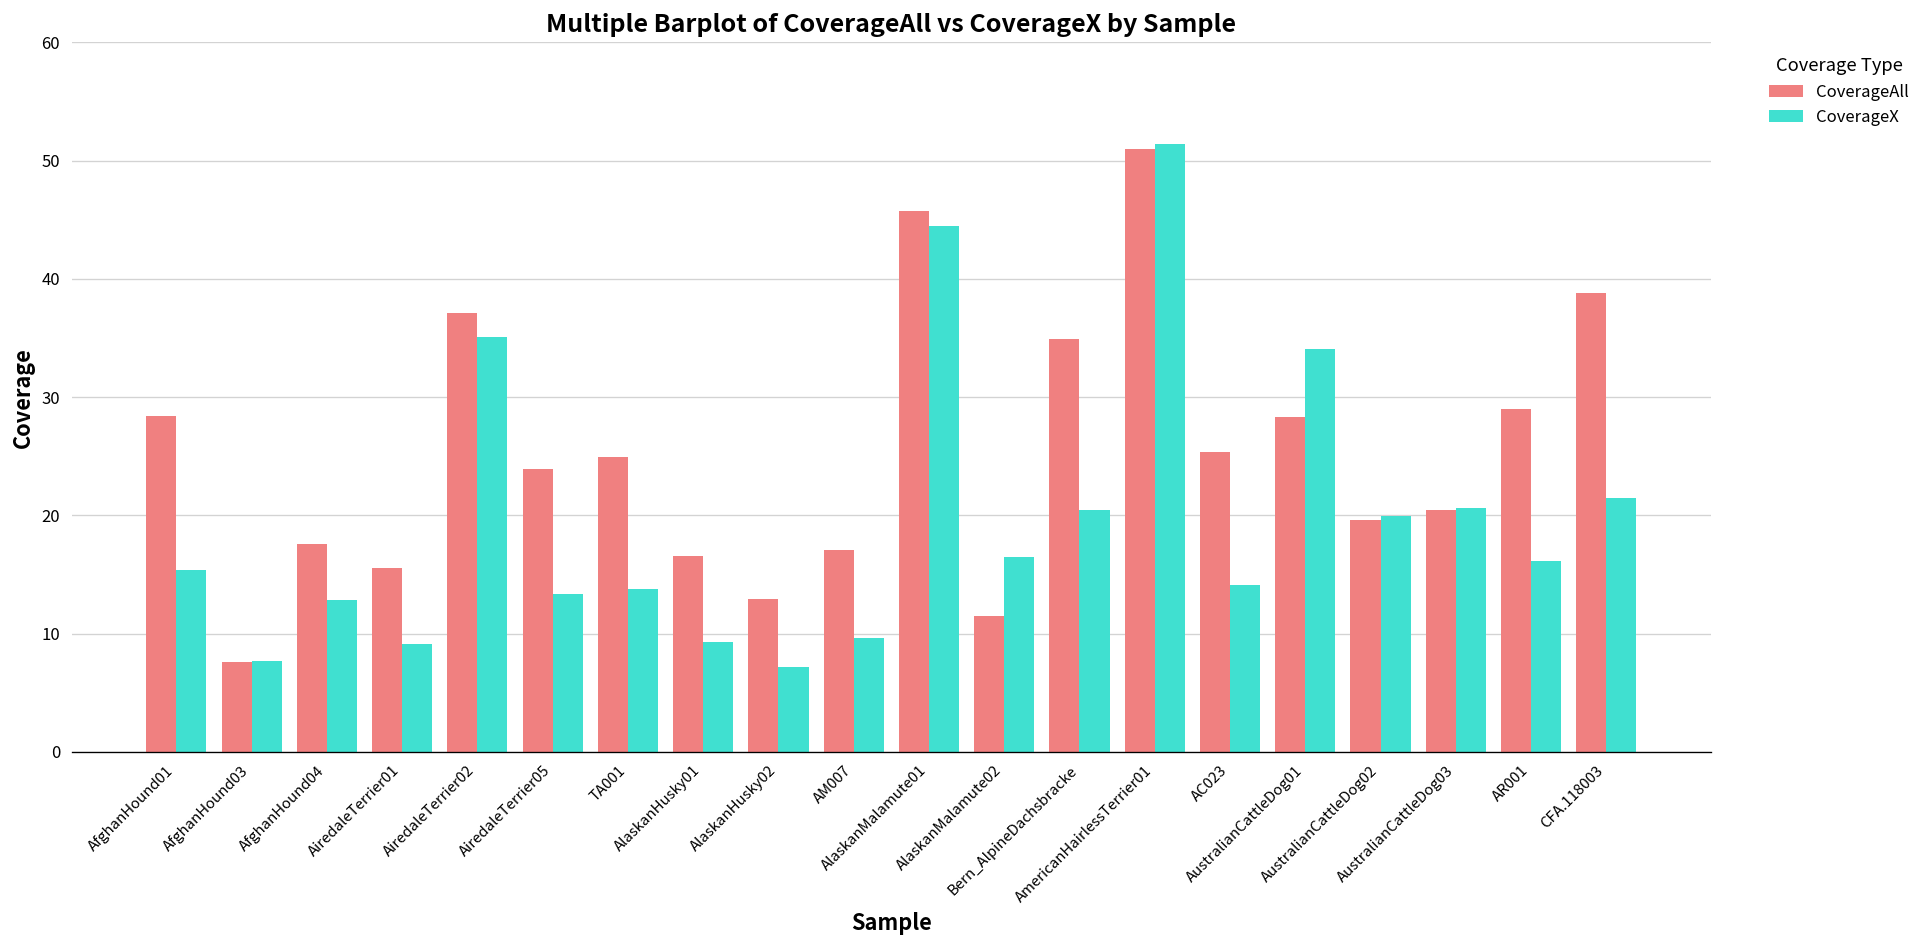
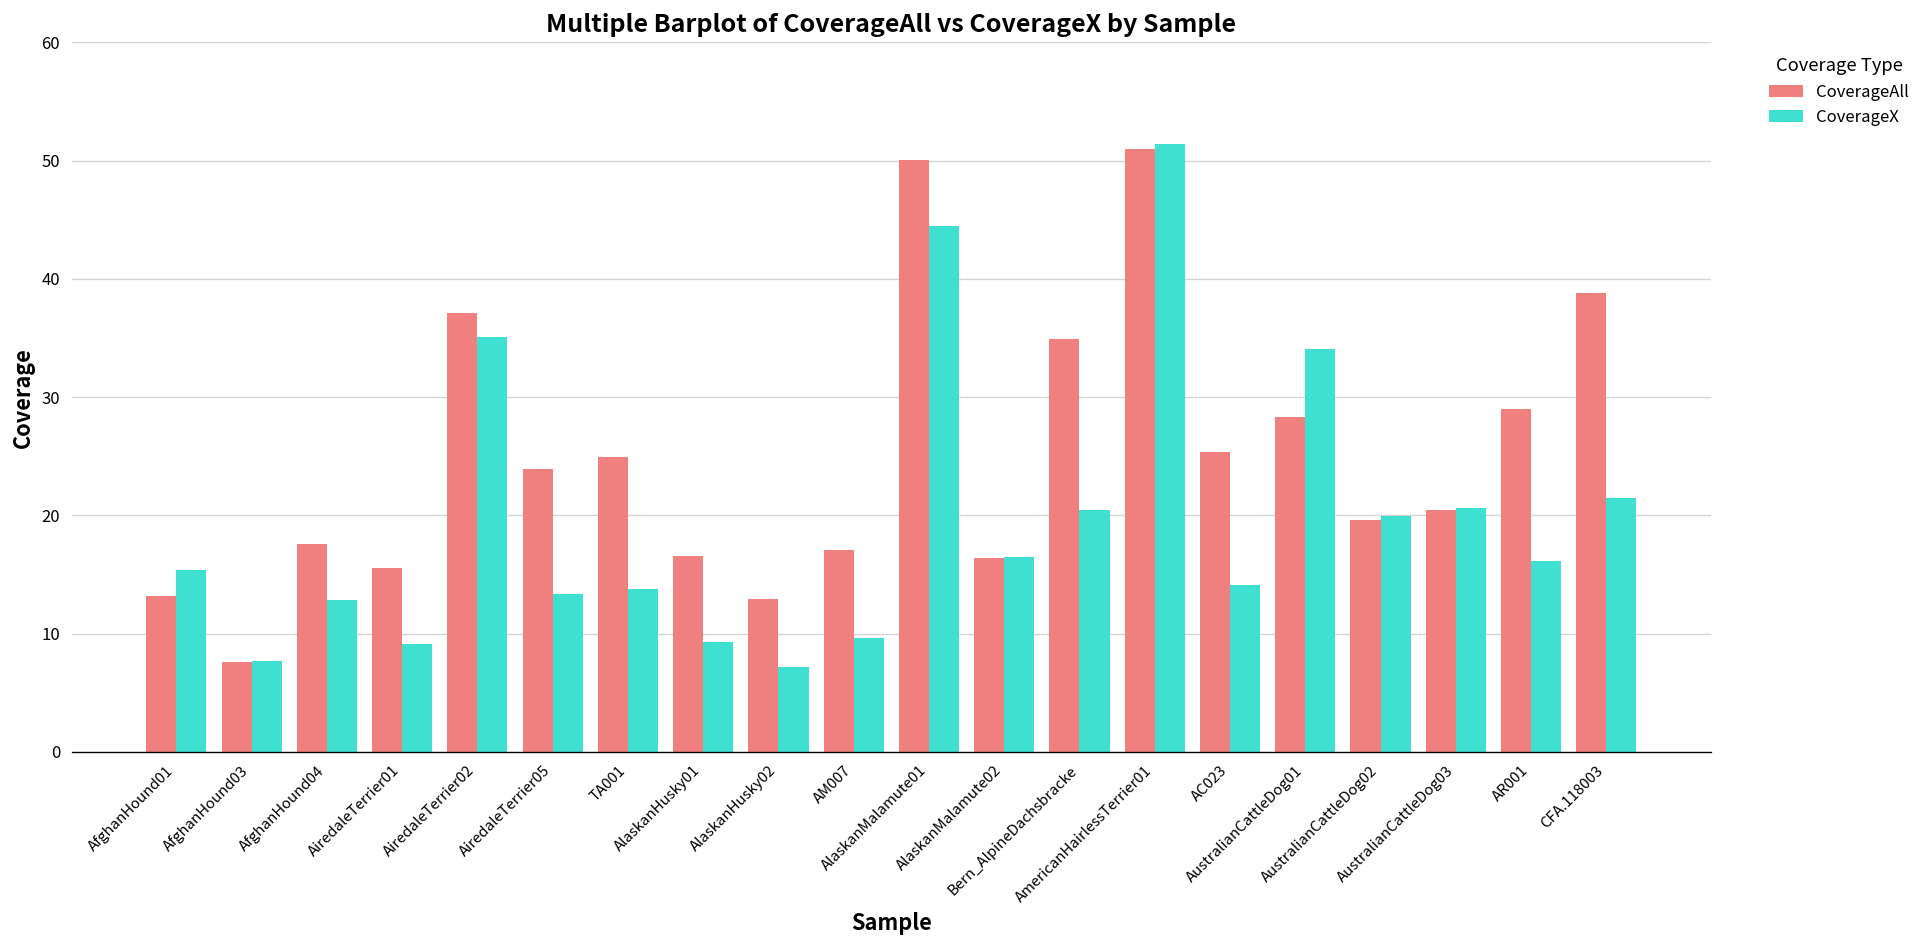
CoverageAll, AfghanHound01: 28 -> 13
CoverageAll, AlaskanMalamute01: 46 -> 50
CoverageAll, AlaskanMalamute02: 12 -> 16
